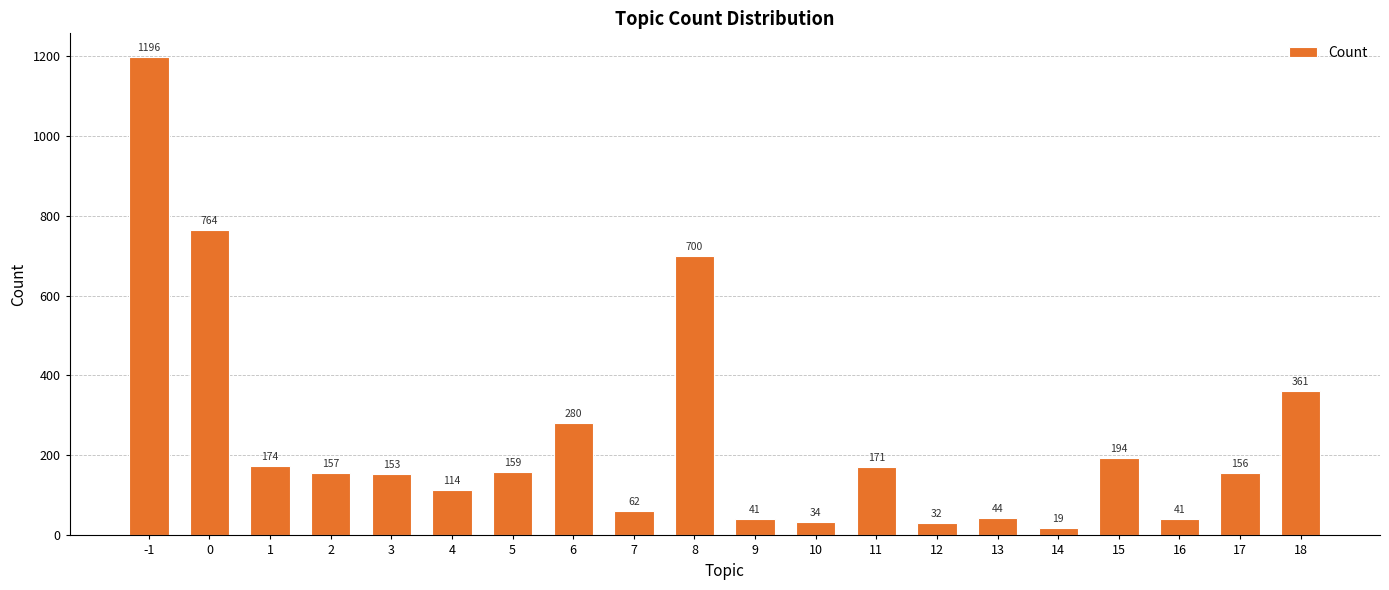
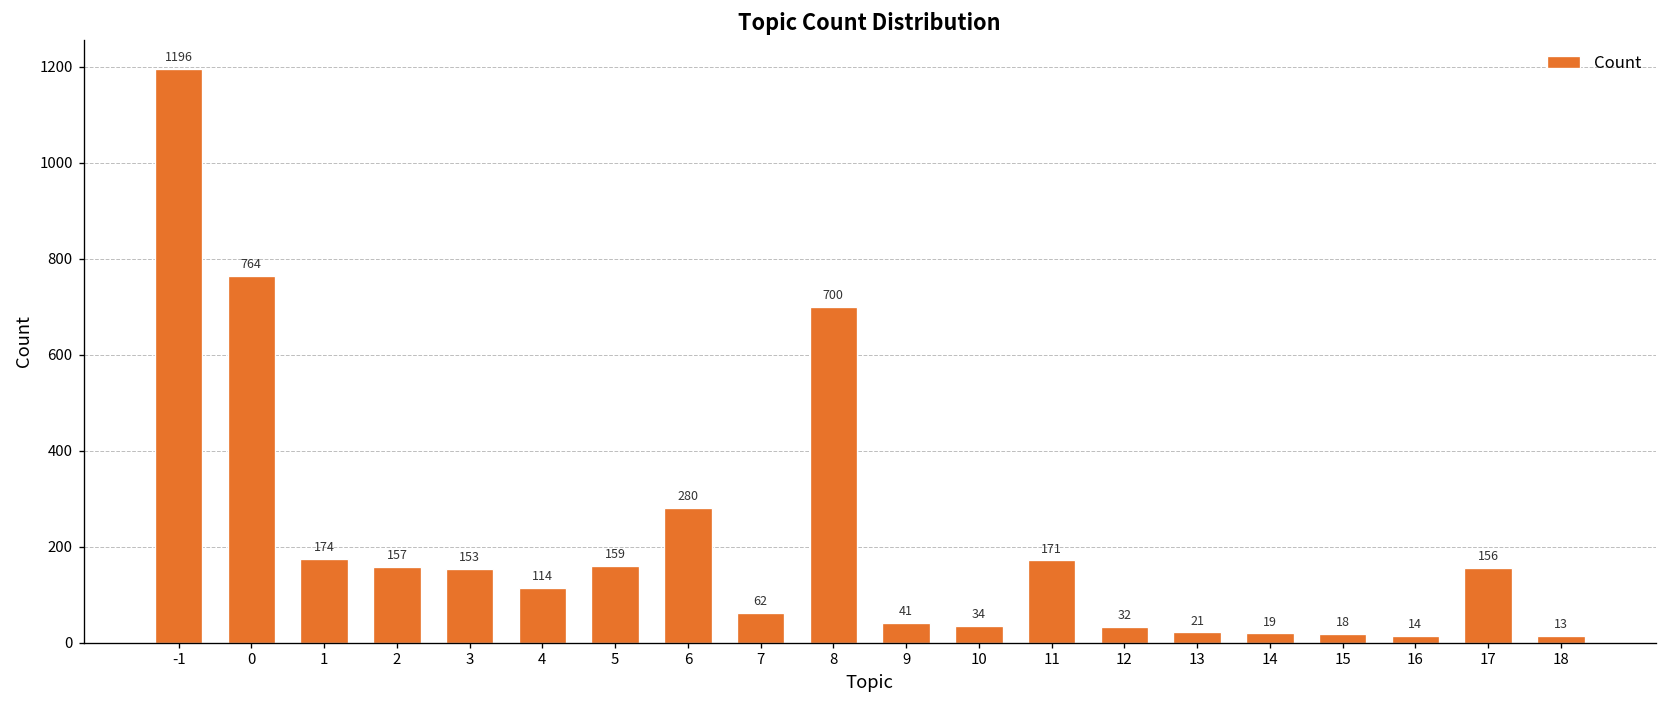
13: 44 -> 21
15: 194 -> 18
16: 41 -> 14
18: 361 -> 13
